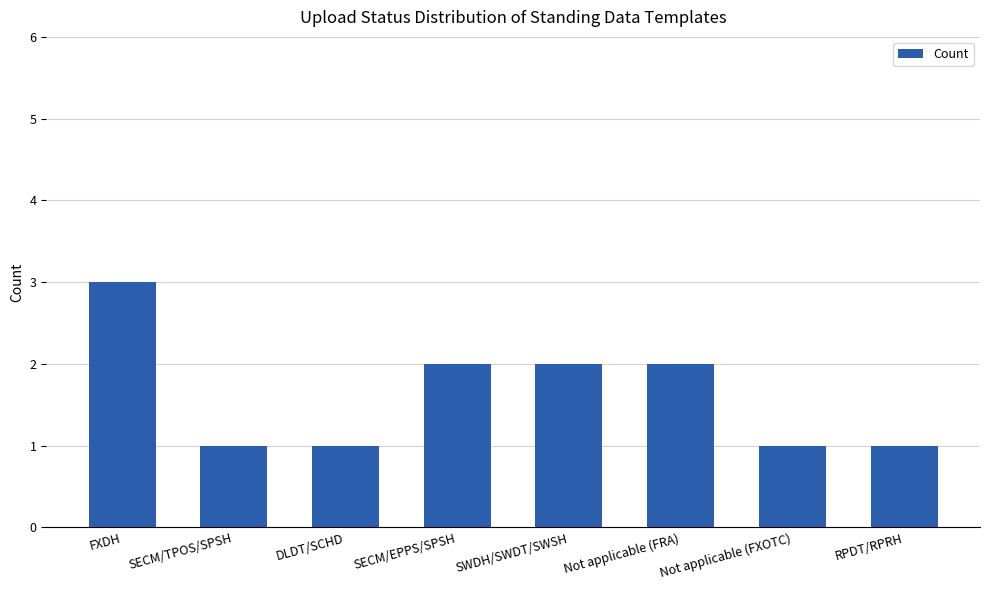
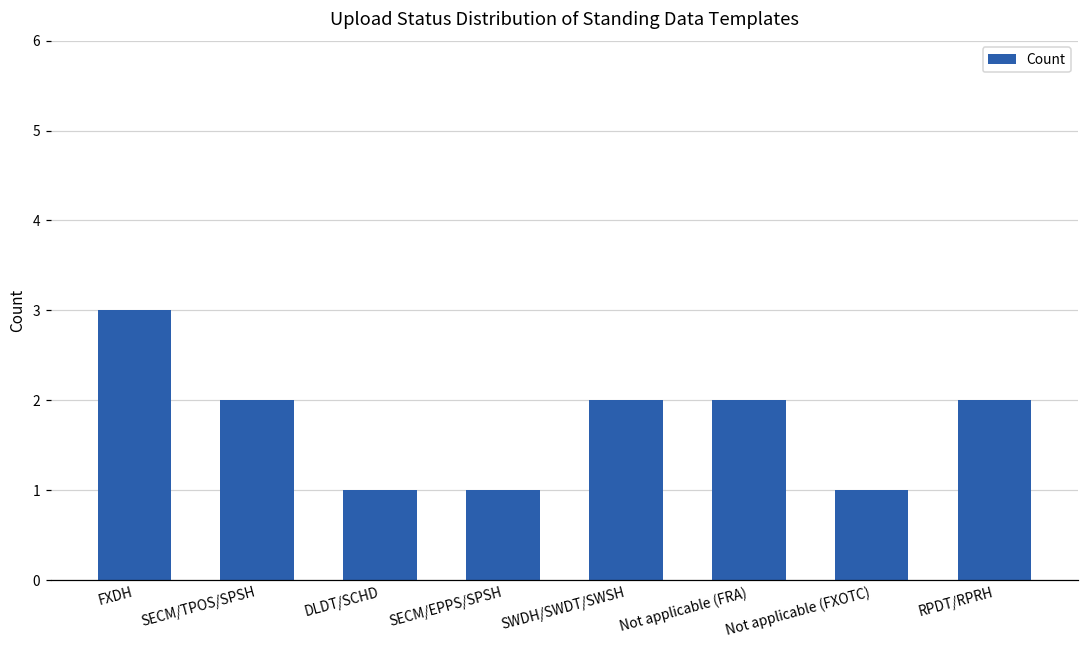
SECM/TPOS/SPSH: 1 -> 2
SECM/EPPS/SPSH: 2 -> 1
RPDT/RPRH: 1 -> 2
